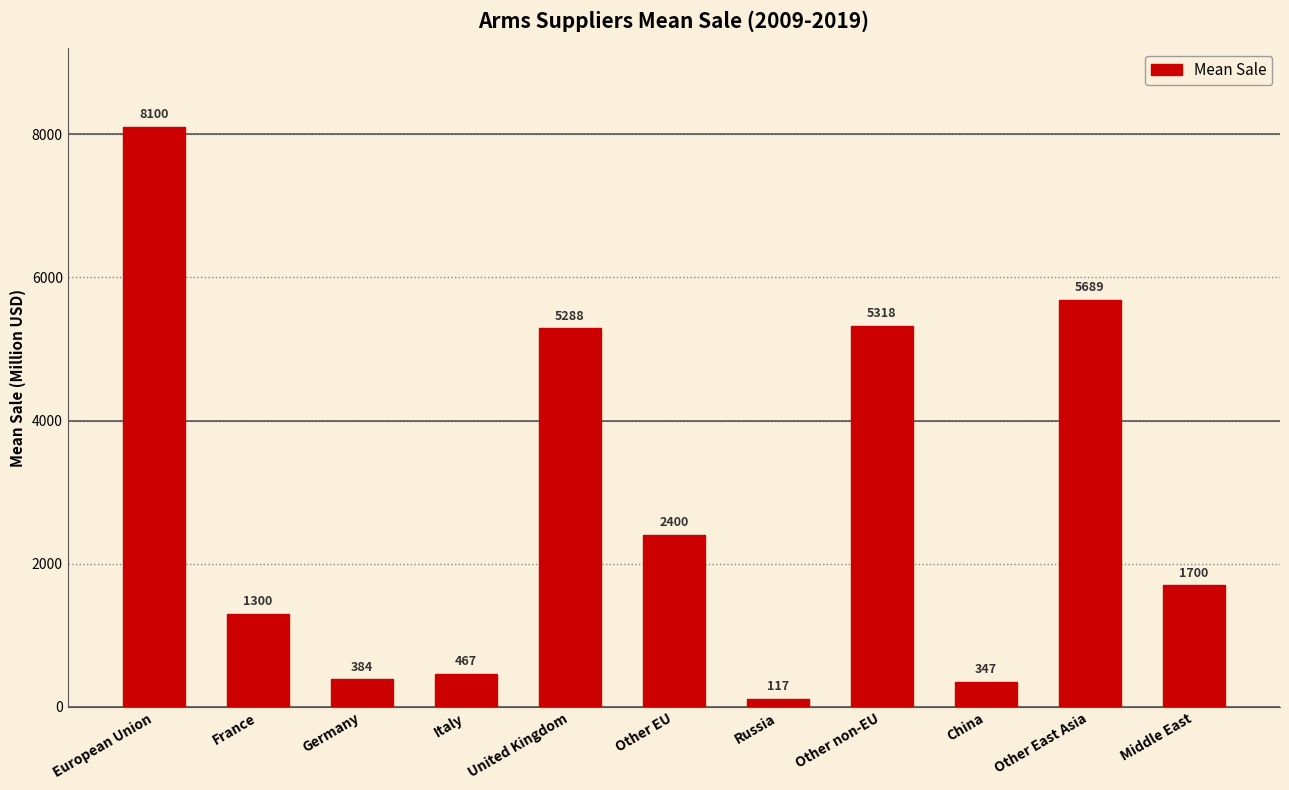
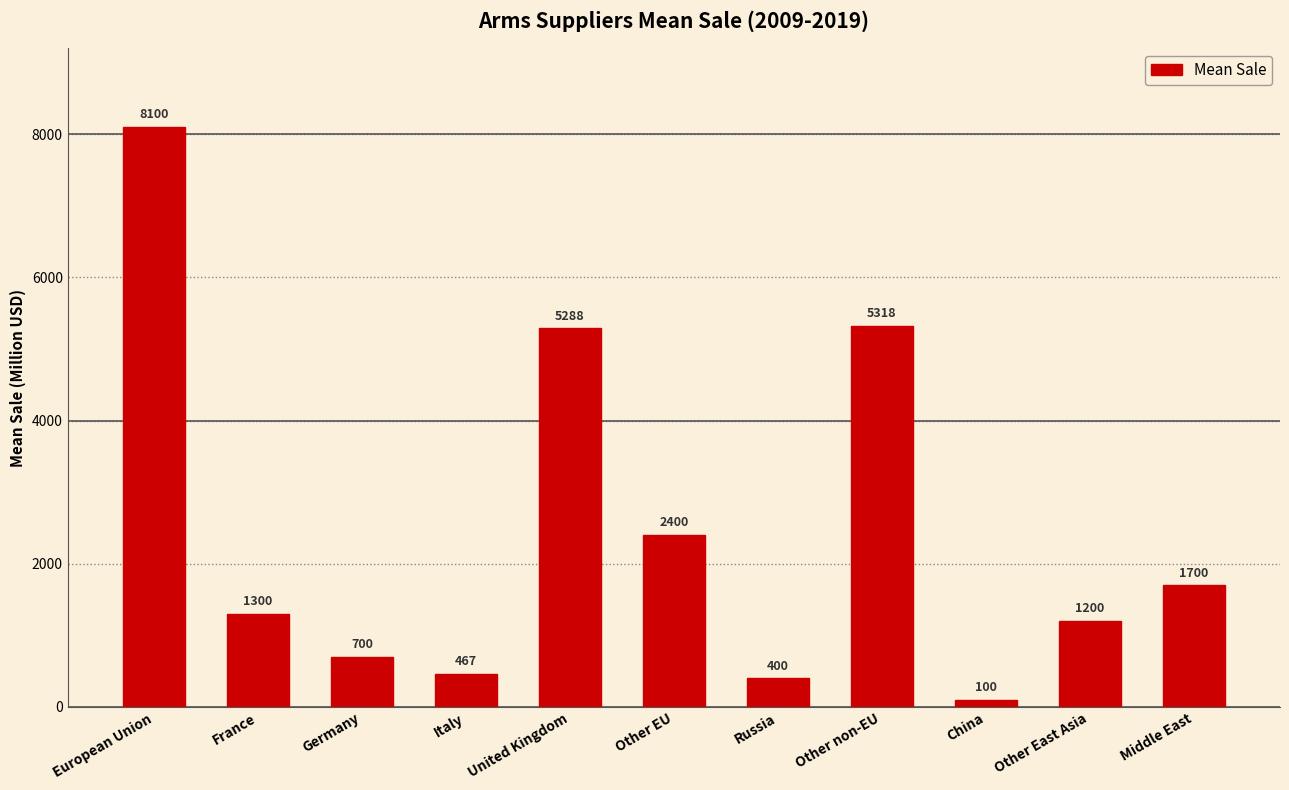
Germany: 384 -> 700
Russia: 117 -> 400
China: 347 -> 100
Other East Asia: 5689 -> 1200
